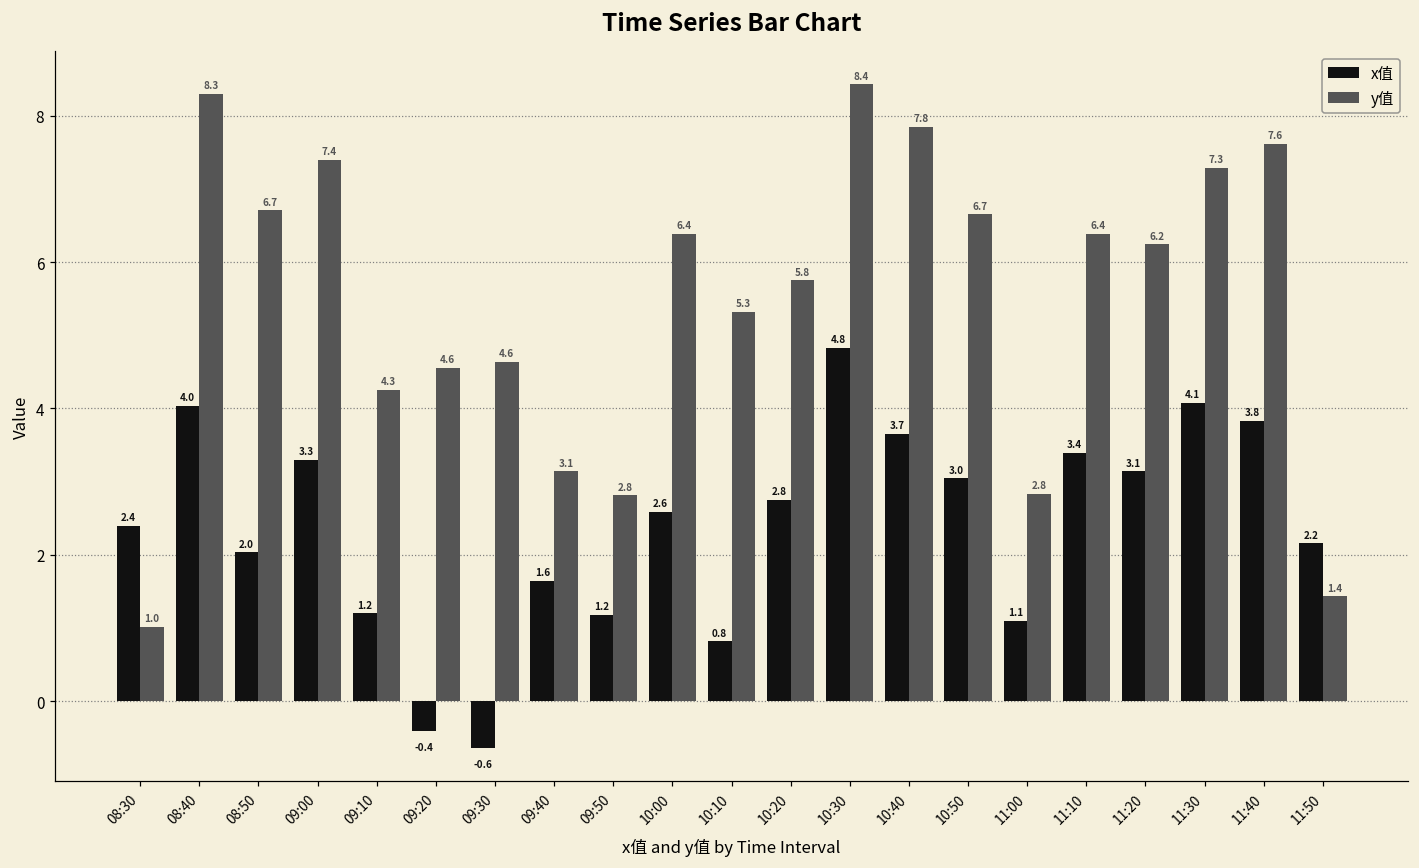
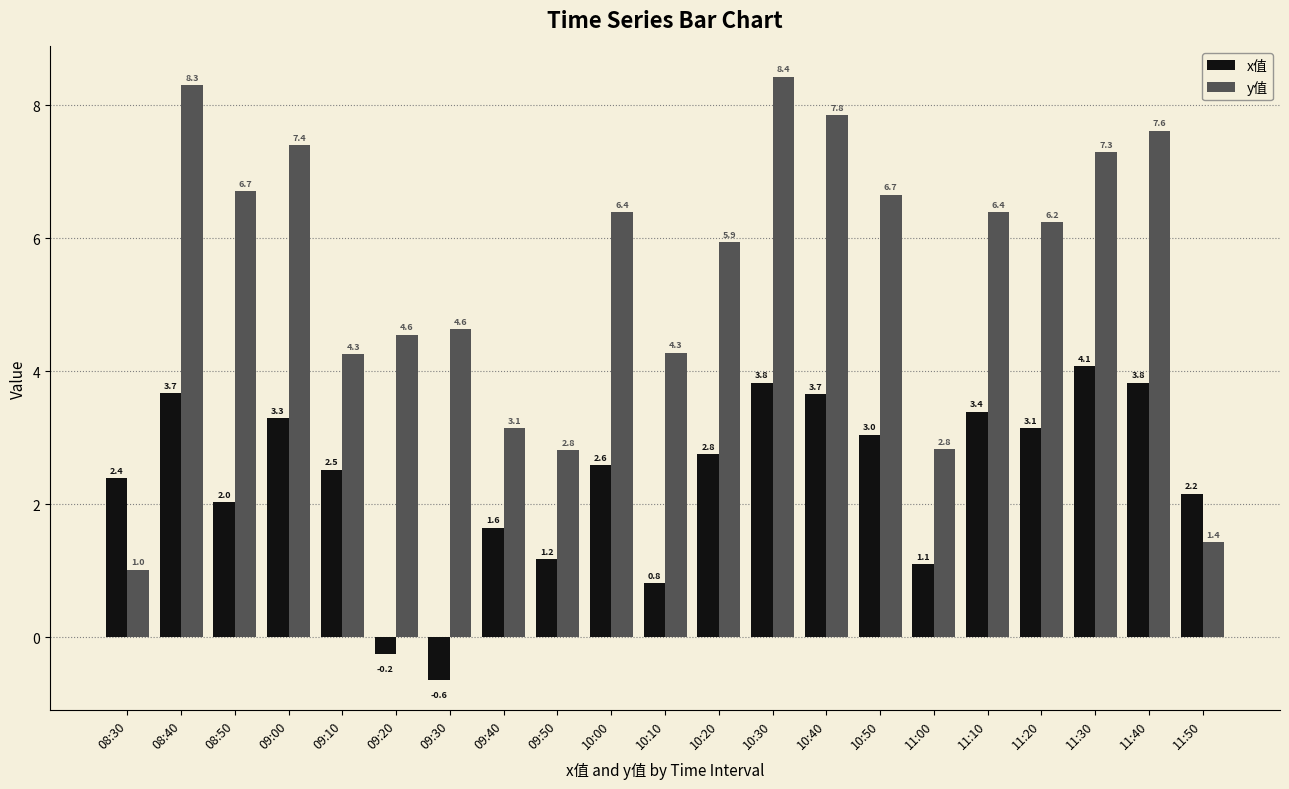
x值, 08:40: 4.0 -> 3.7
x值, 09:10: 1.2 -> 2.5
x值, 09:20: -0.4 -> -0.2
y值, 10:10: 5.3 -> 4.3
y值, 10:20: 5.8 -> 5.9
x值, 10:30: 4.8 -> 3.8
